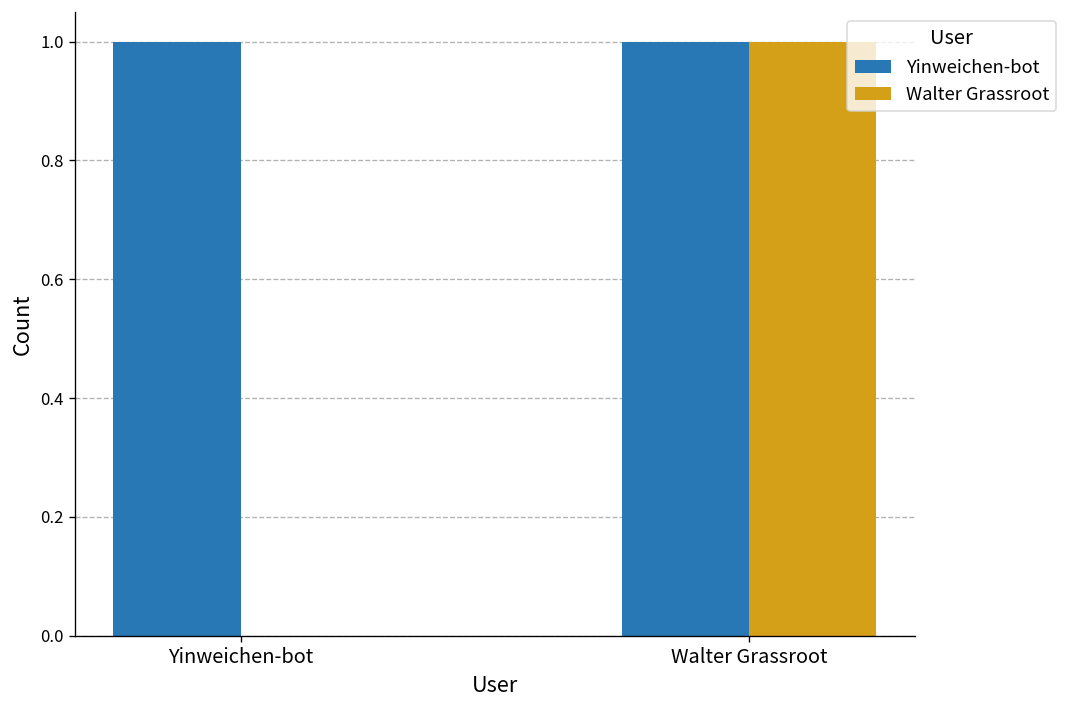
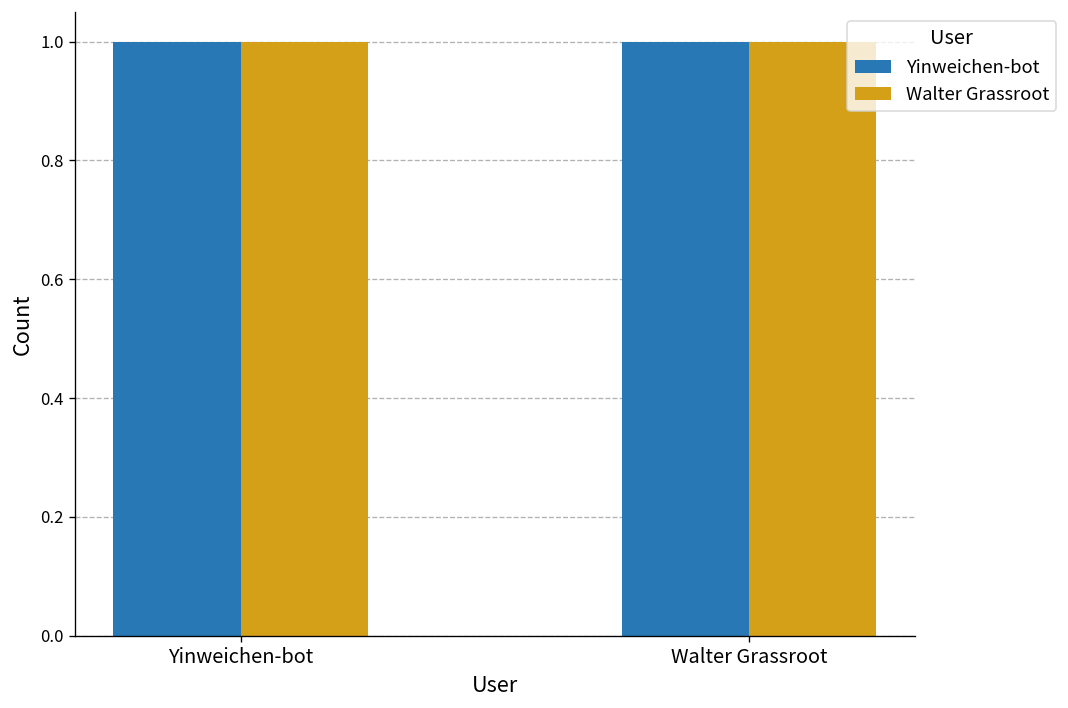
Walter Grassroot, Yinweichen-bot: 0 -> 1
